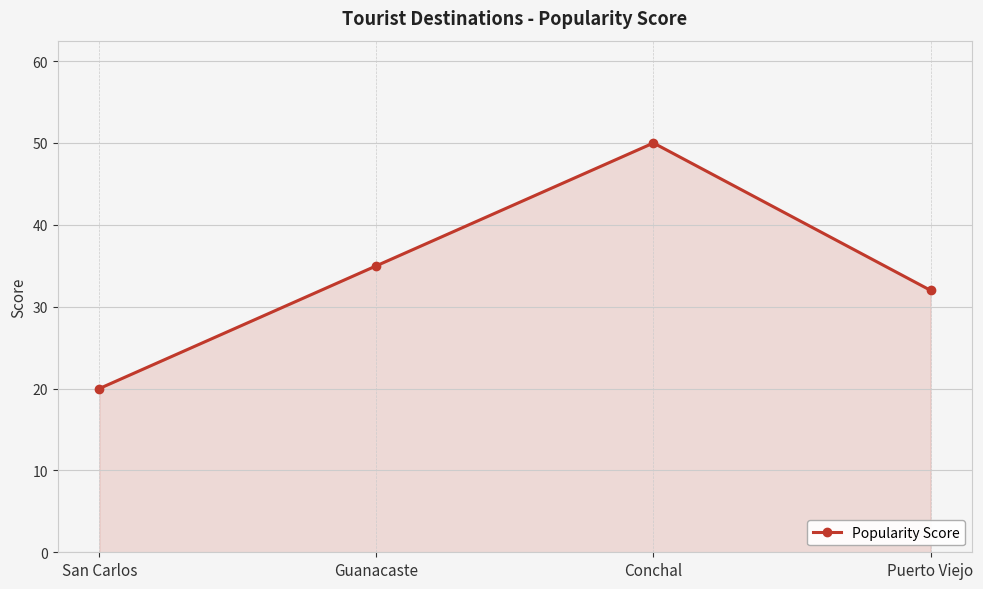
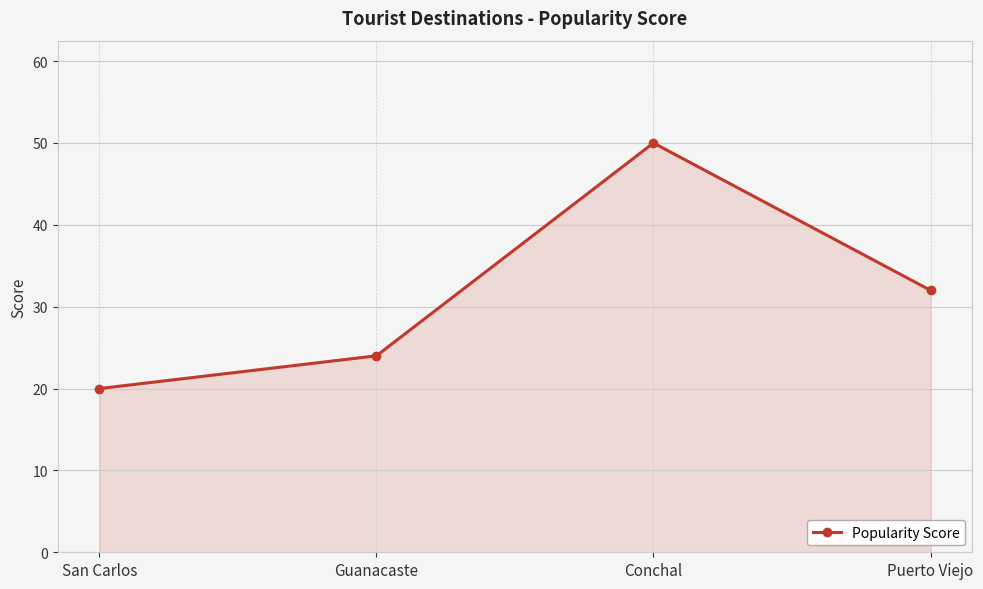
Guanacaste: 35 -> 24
